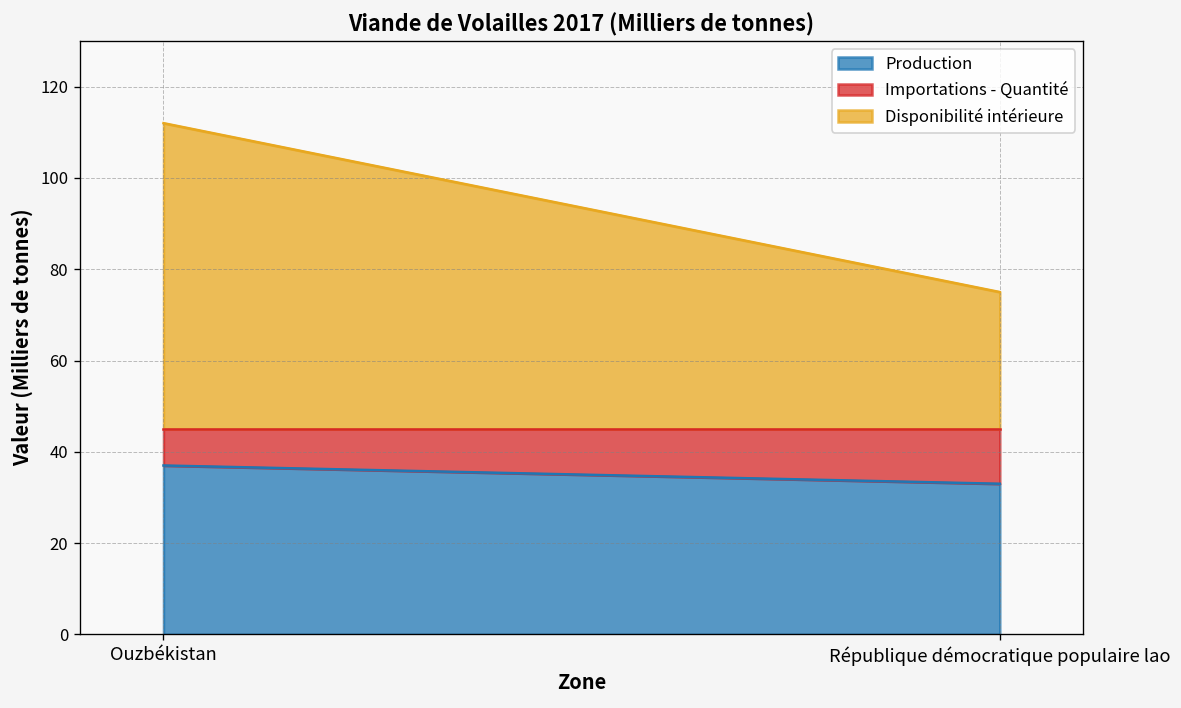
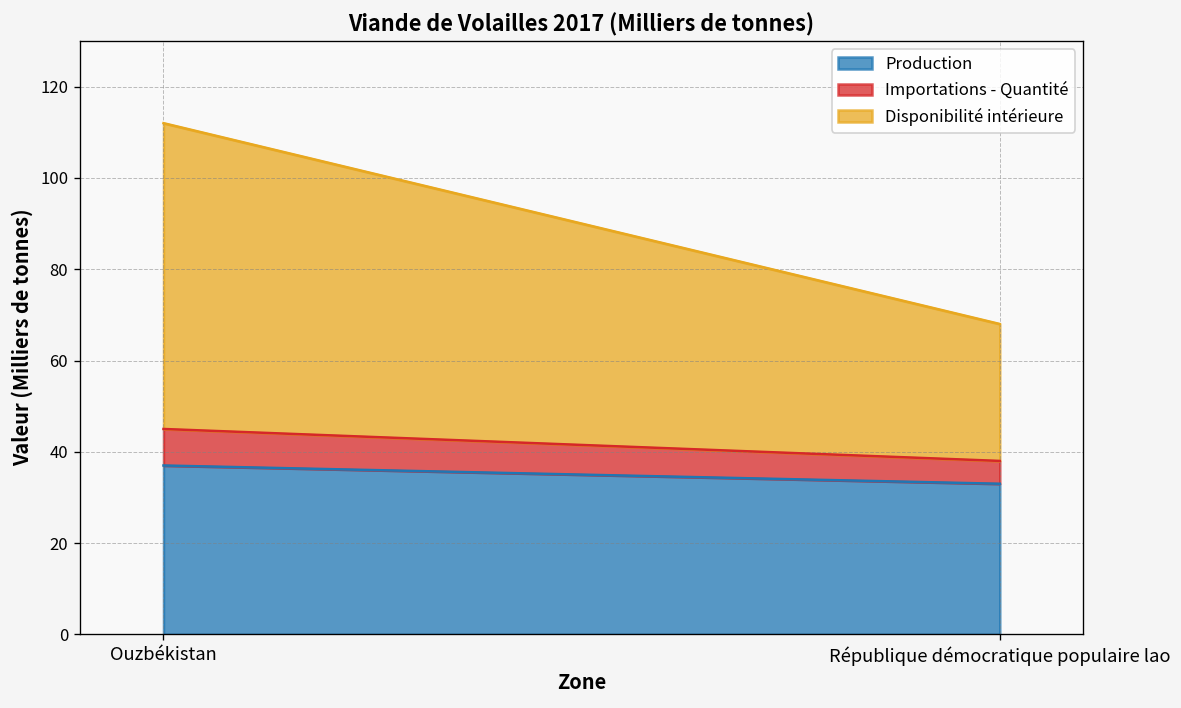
Importations - Quantité, République démocratique populaire lao: 12 -> 5
